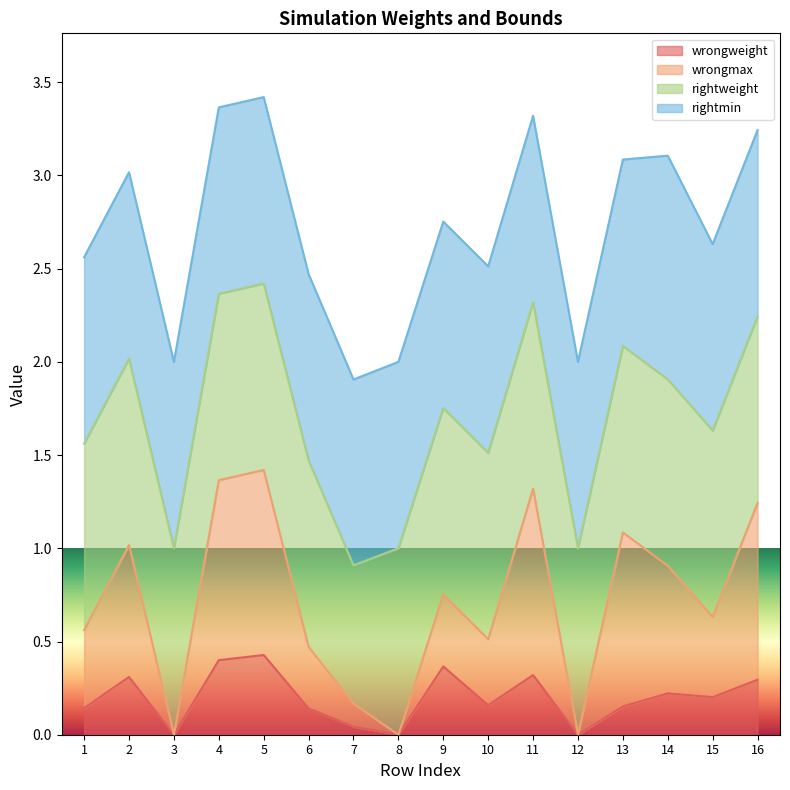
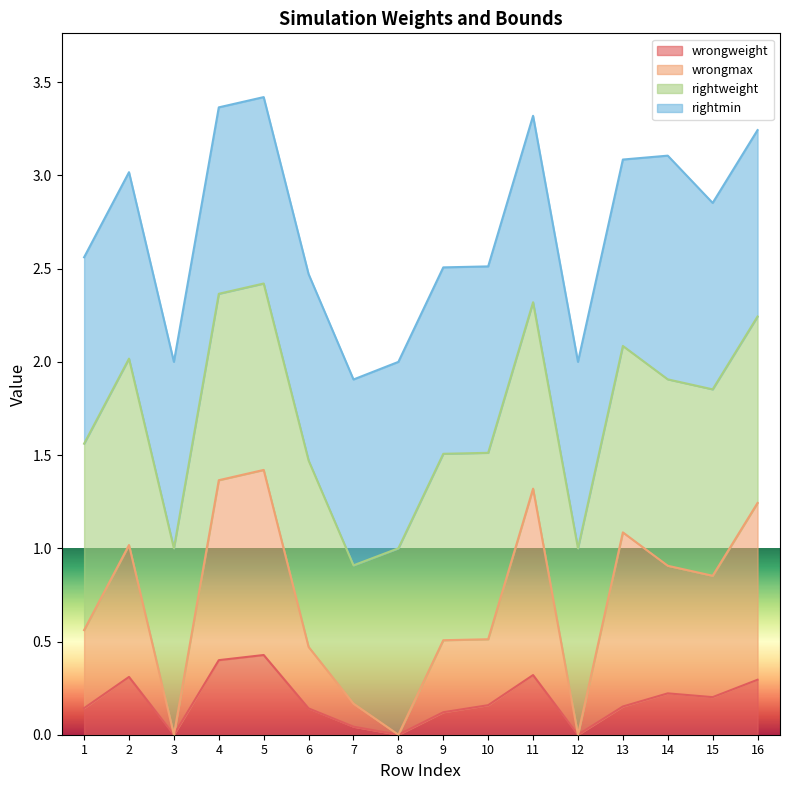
wrongweight, 9: 0.37 -> 0.12
wrongmax, 15: 0.43 -> 0.65
